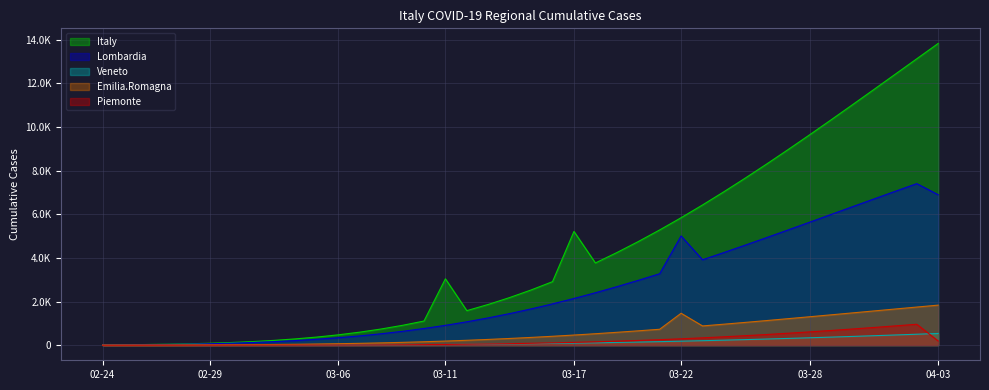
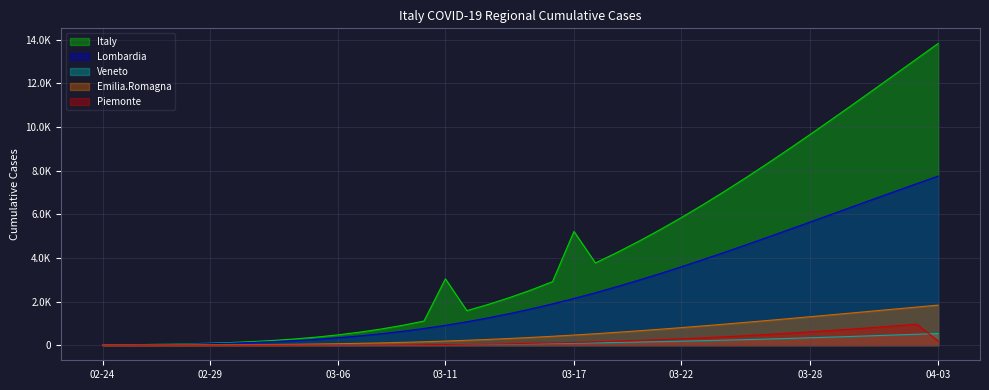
Lombardia, 03-22: 5000 -> 3600
Emilia.Romagna, 03-22: 1500 -> 800
Lombardia, 04-03: 6900 -> 7700
